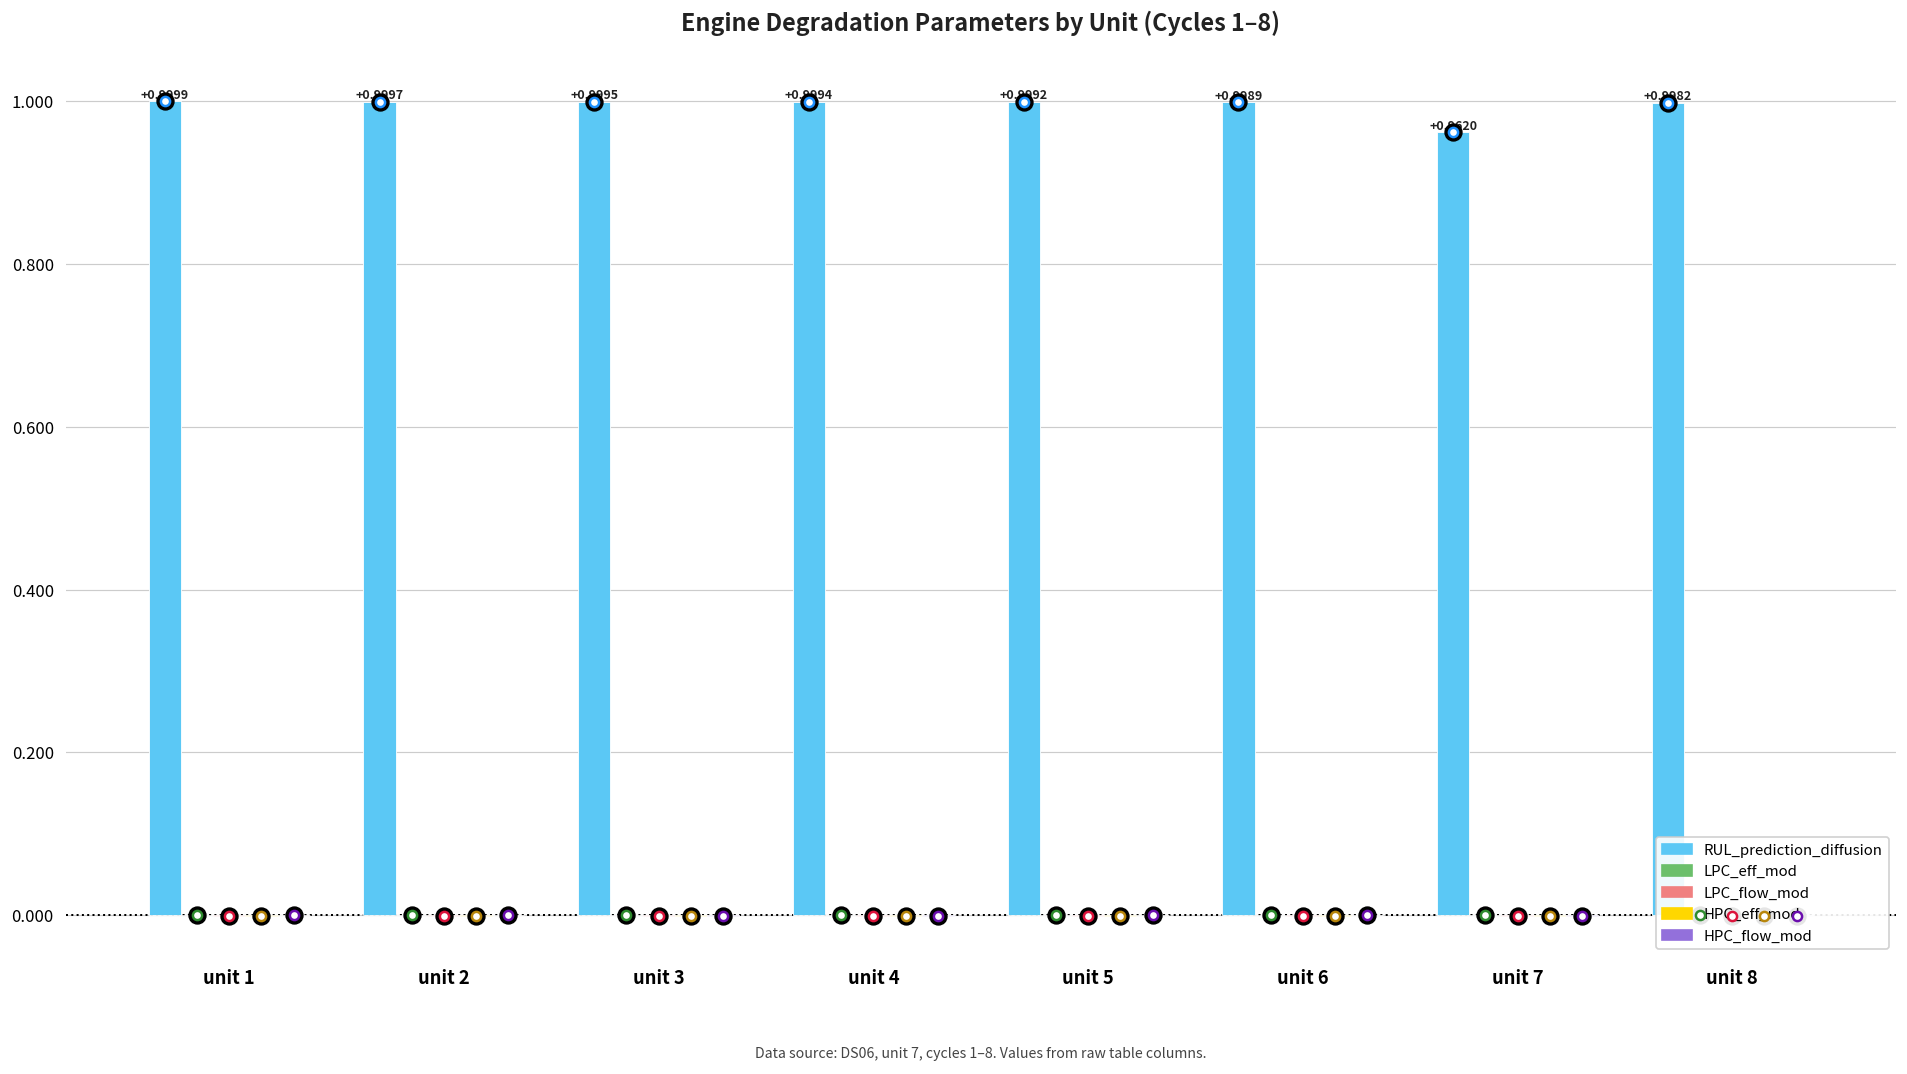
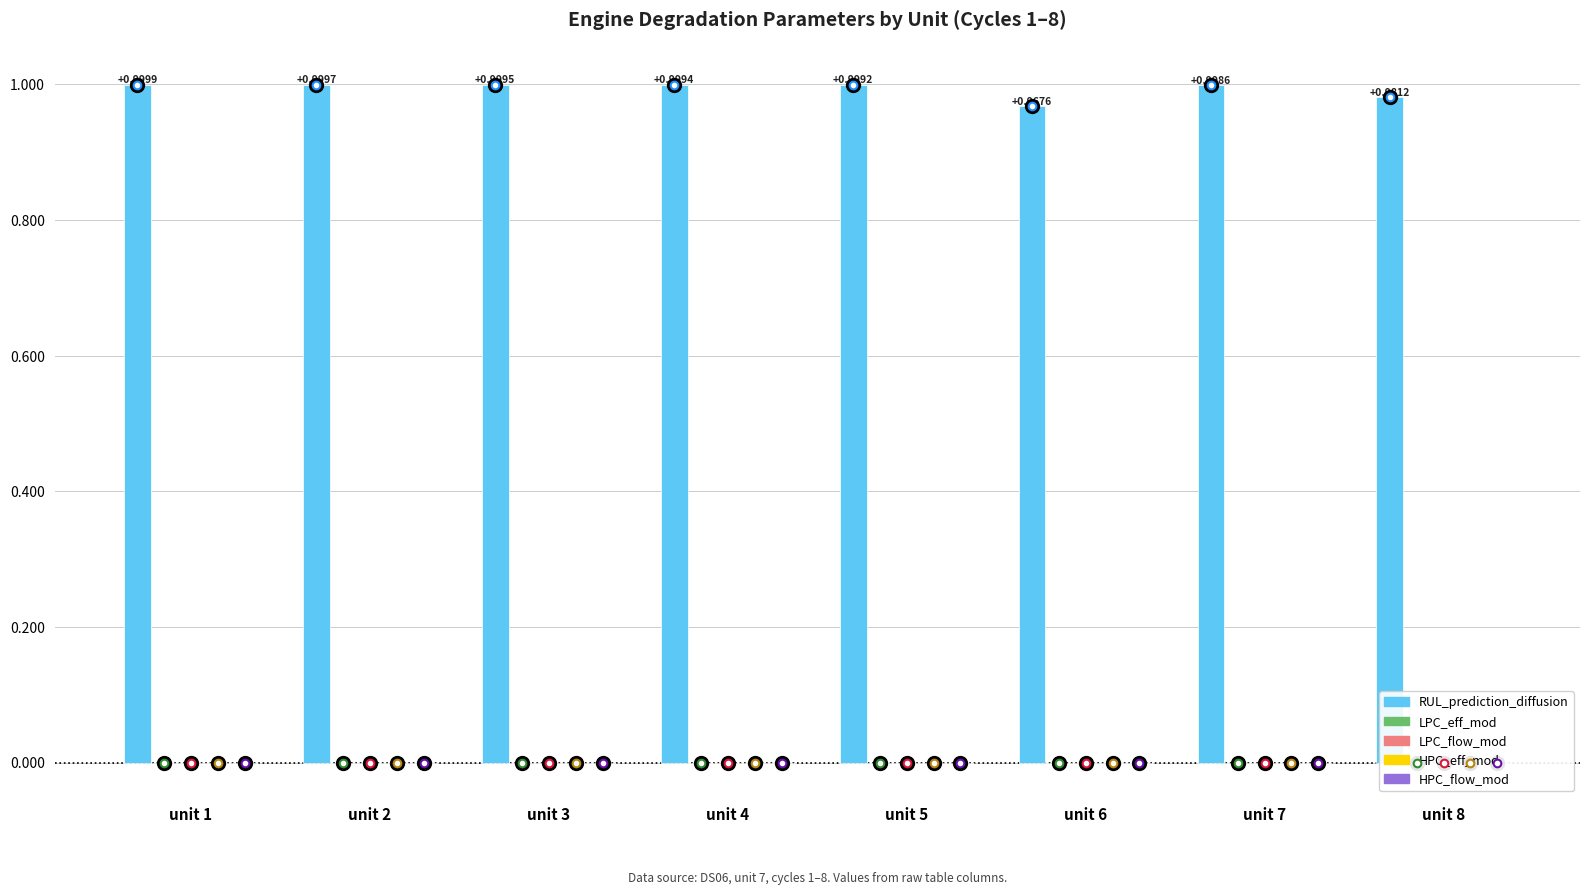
RUL_prediction_diffusion, unit 6: +0.9989 -> +0.9676
RUL_prediction_diffusion, unit 7: +0.9620 -> +0.9986
RUL_prediction_diffusion, unit 8: +0.9982 -> +0.9812
